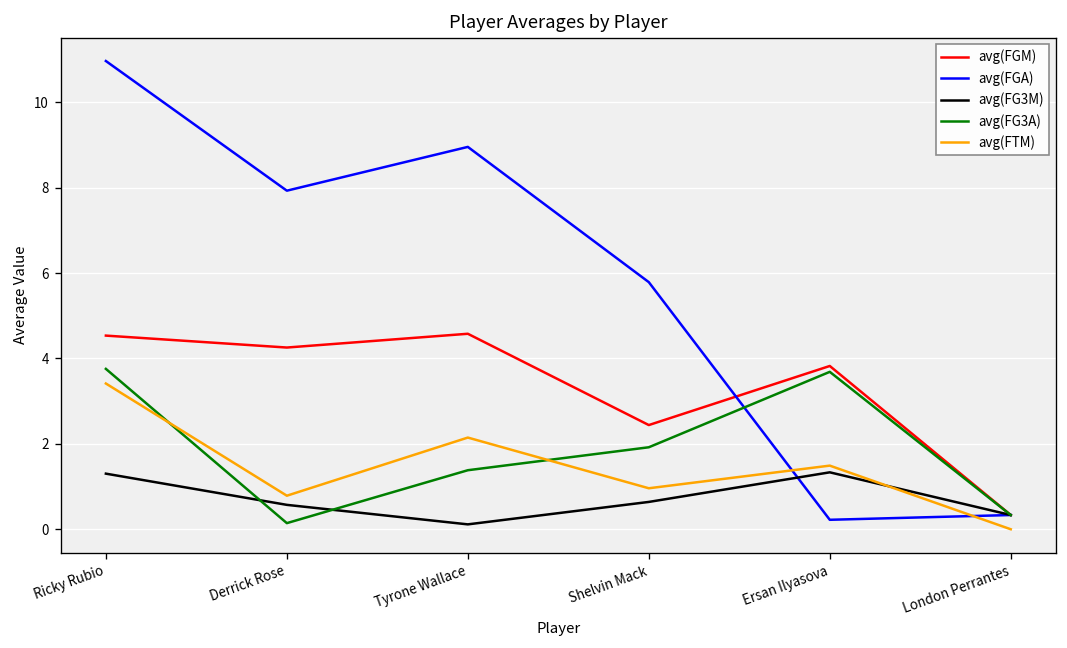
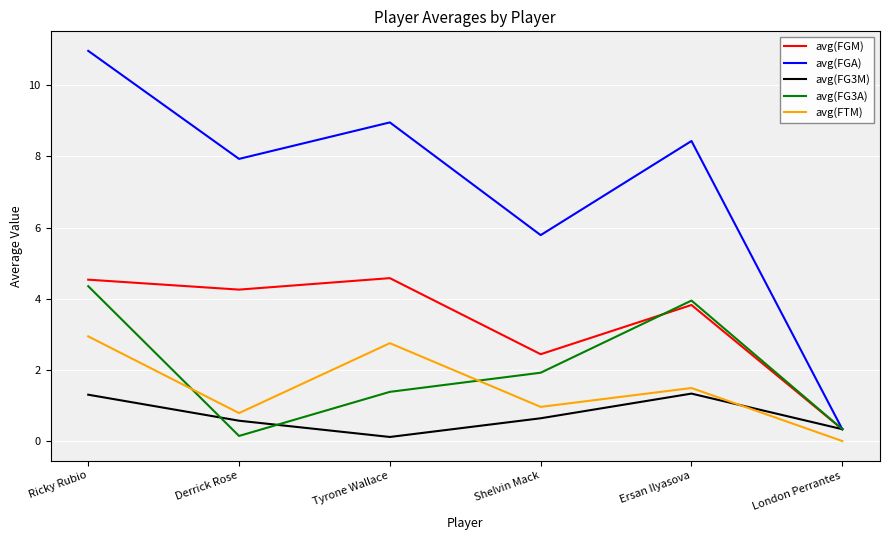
avg(FG3A), Ricky Rubio: 3.8 -> 4.4
avg(FTM), Ricky Rubio: 3.4 -> 2.9
avg(FTM), Tyrone Wallace: 2.1 -> 2.8
avg(FGA), Ersan Ilyasova: 0.2 -> 8.4
avg(FG3A), Ersan Ilyasova: 3.7 -> 3.9
